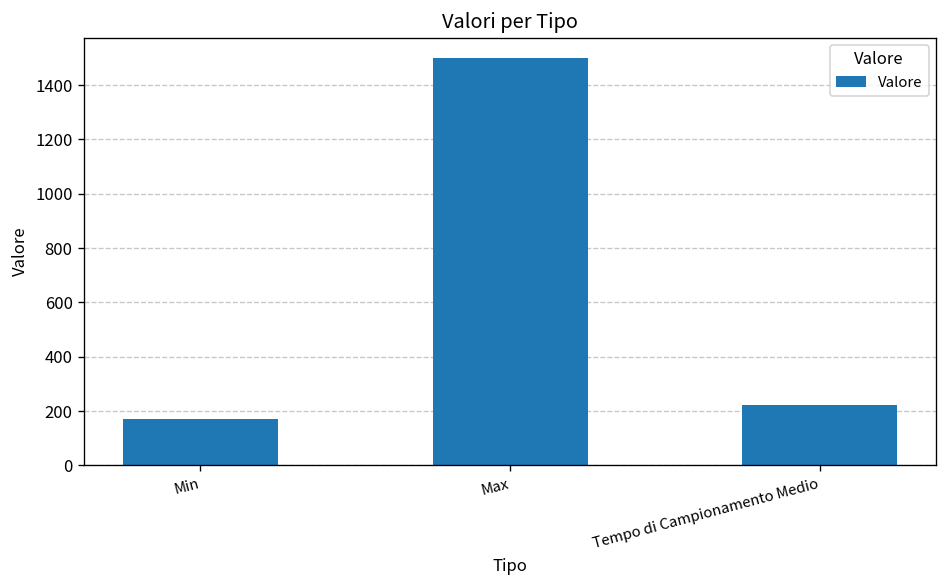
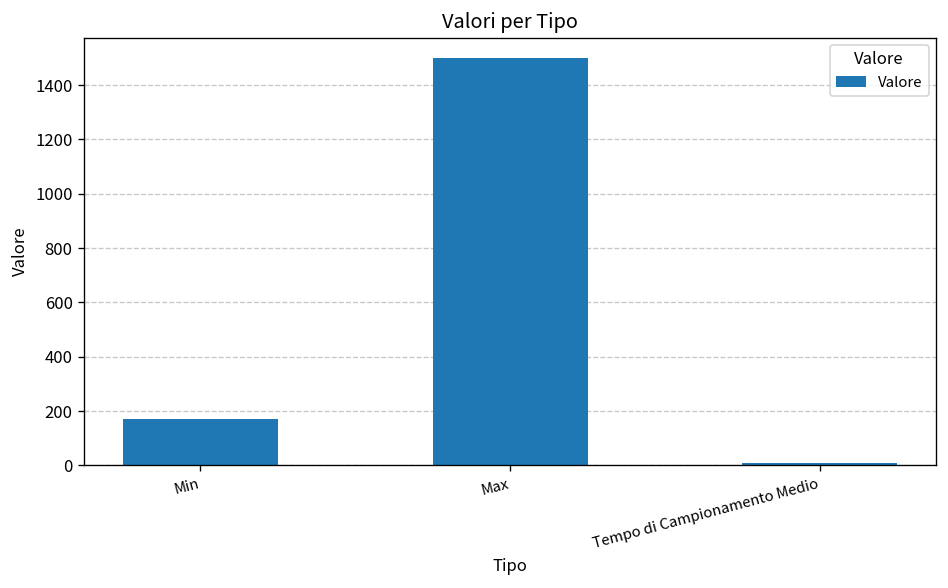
Tempo di Campionamento Medio: 220 -> 10
